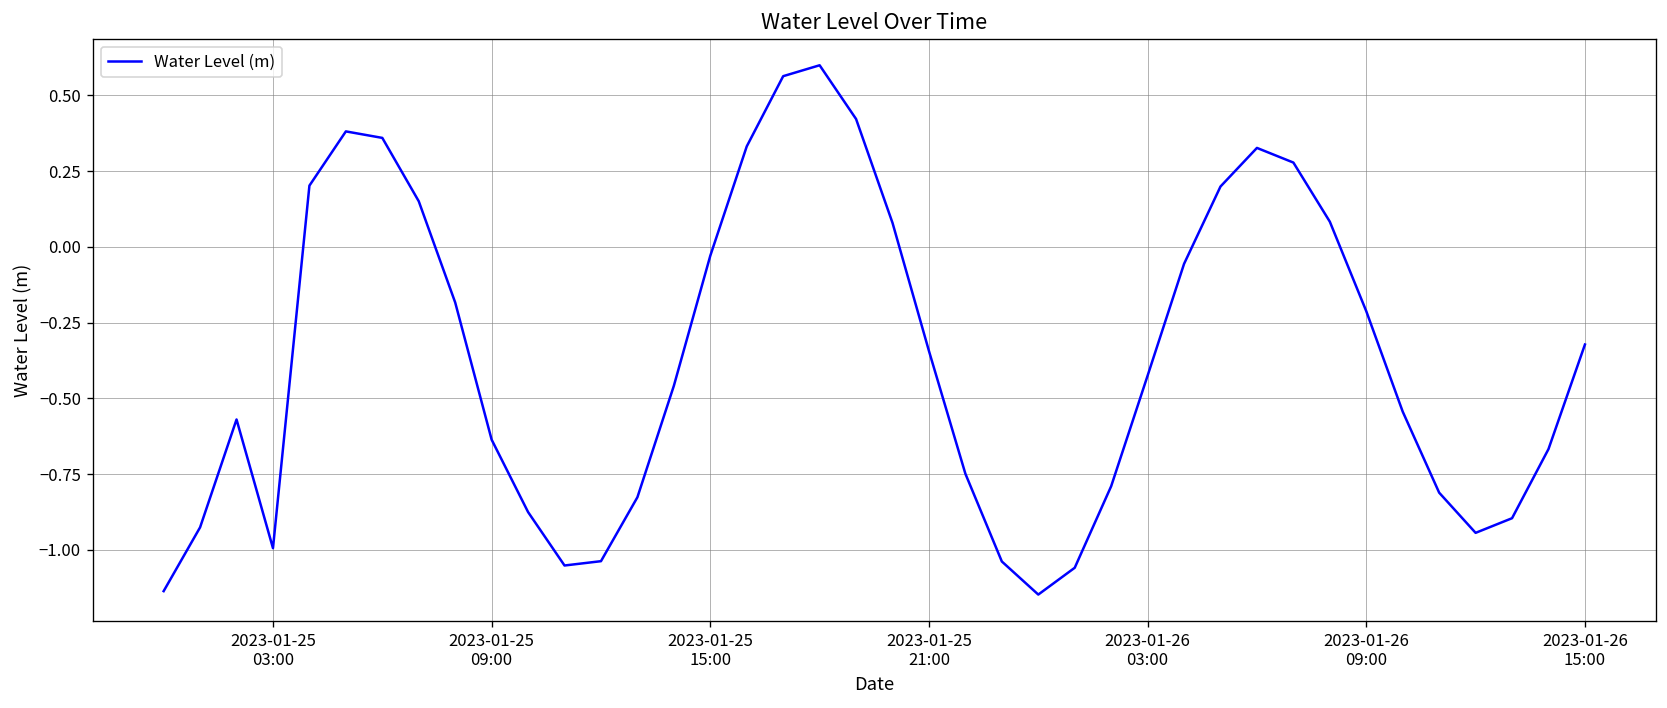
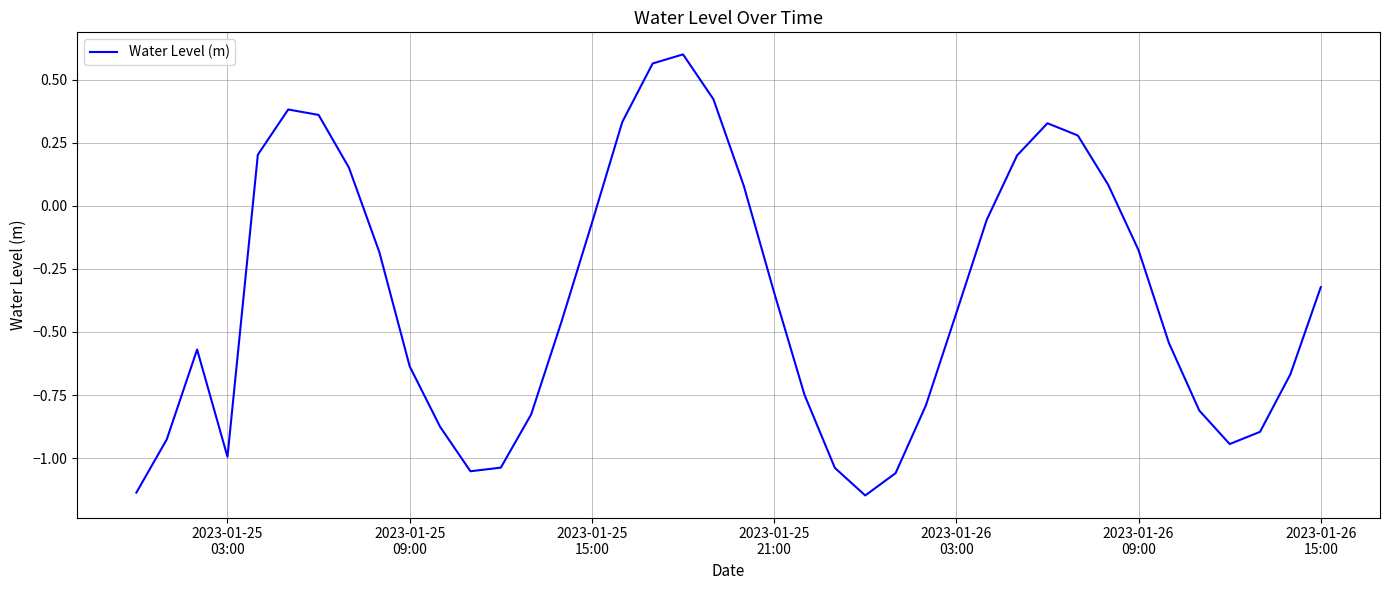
2023-01-25 15:00: -0.03 -> -0.07
2023-01-26 09:00: -0.21 -> -0.18
